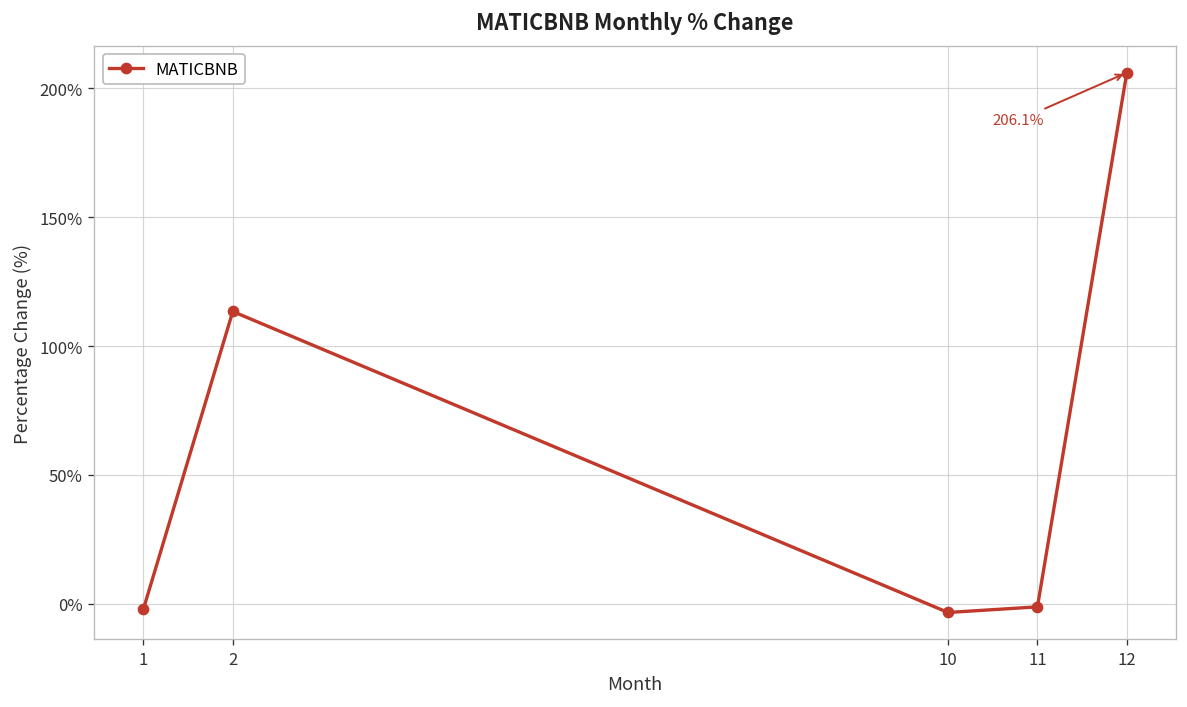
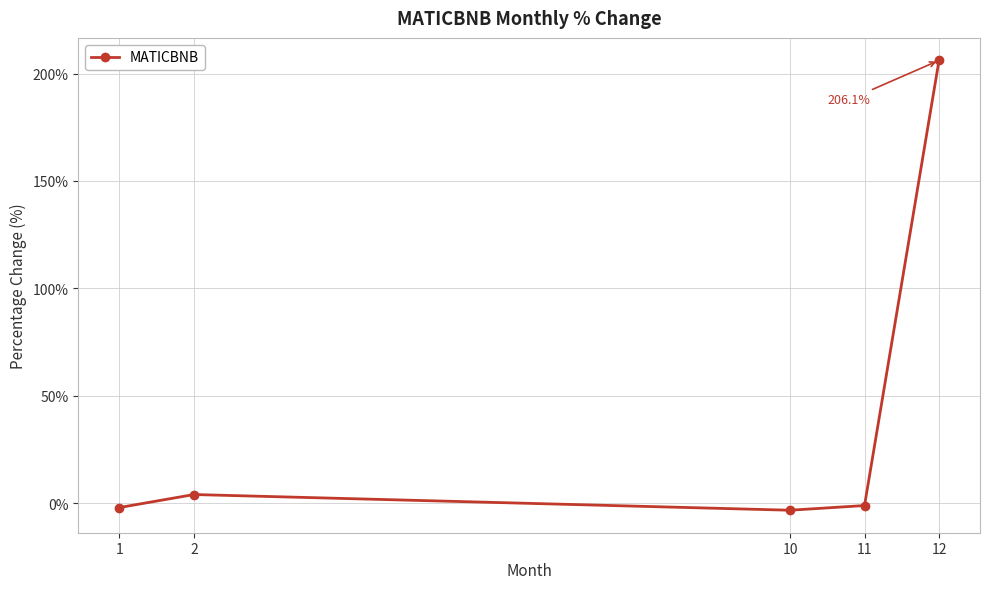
2: 113% -> 4%
